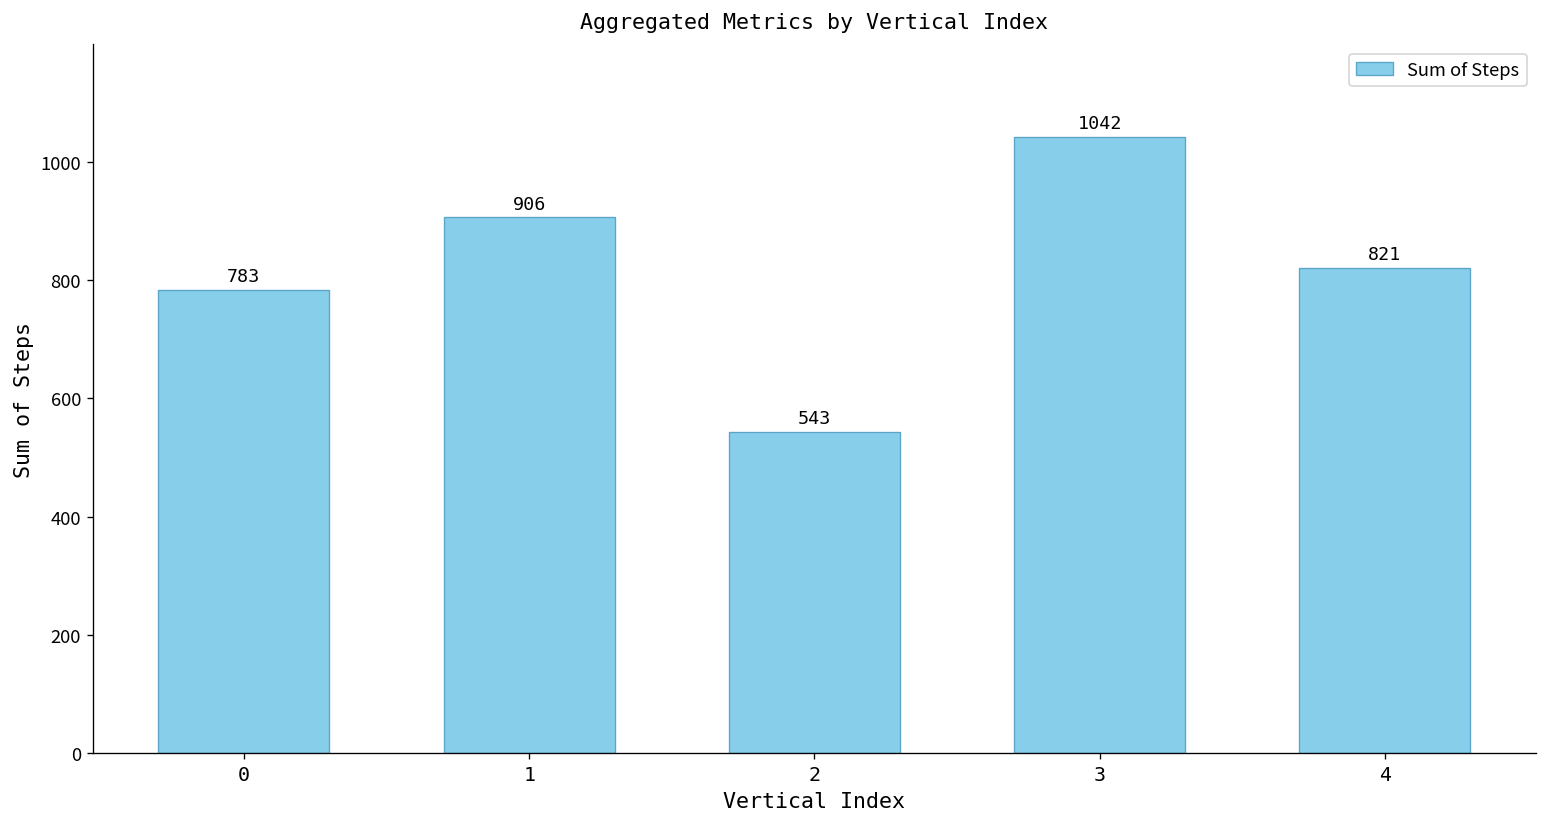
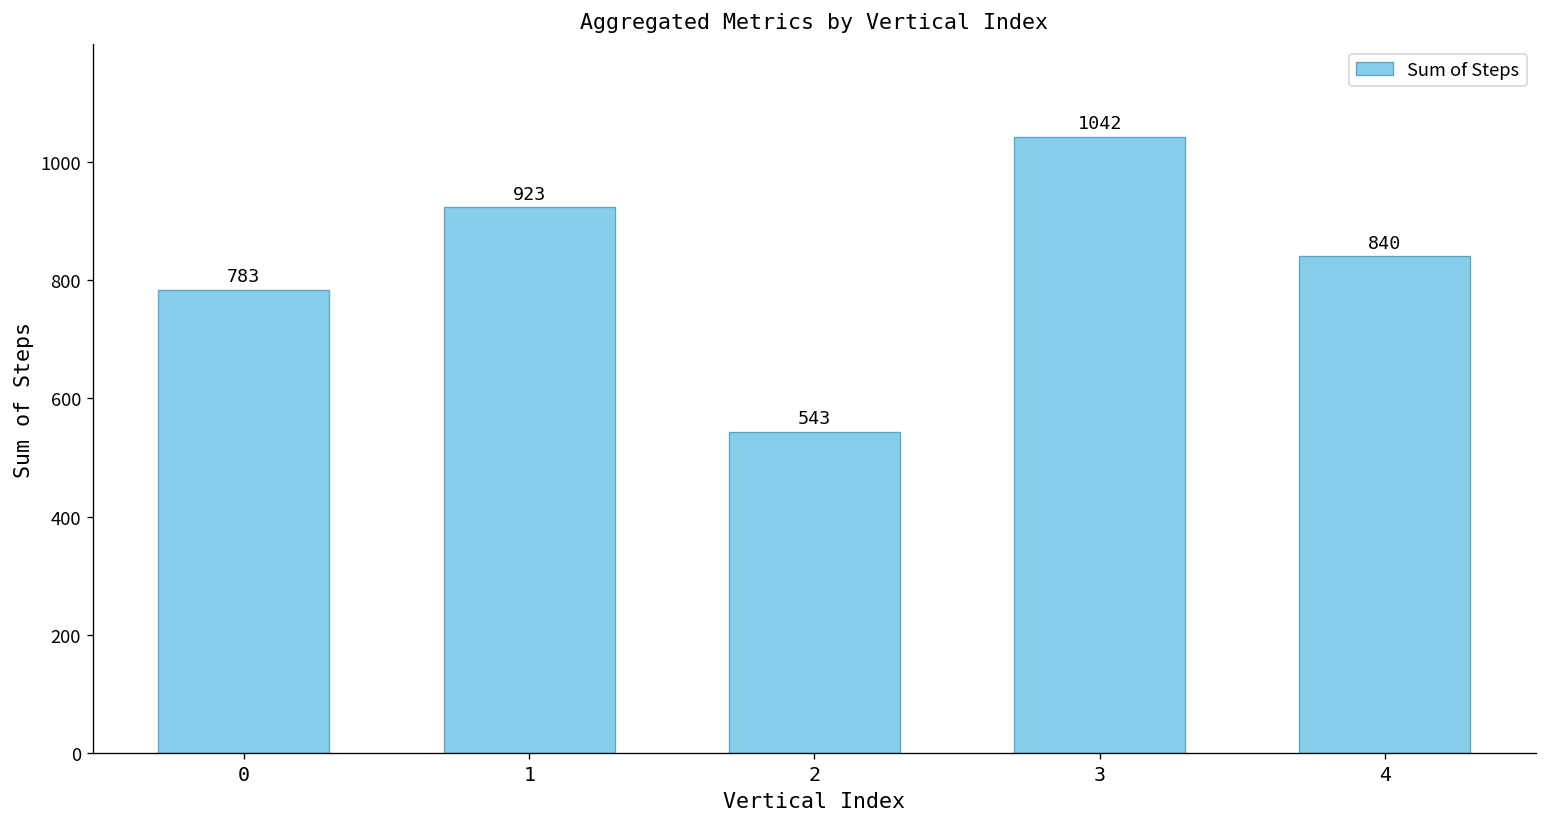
1: 906 -> 923
4: 821 -> 840
